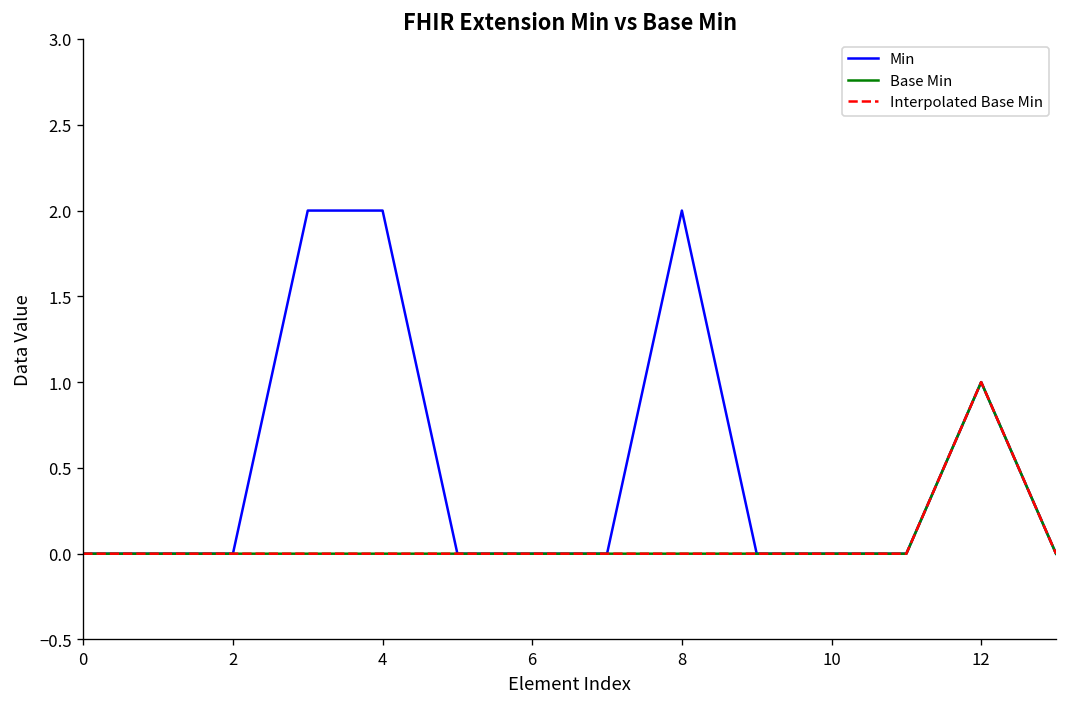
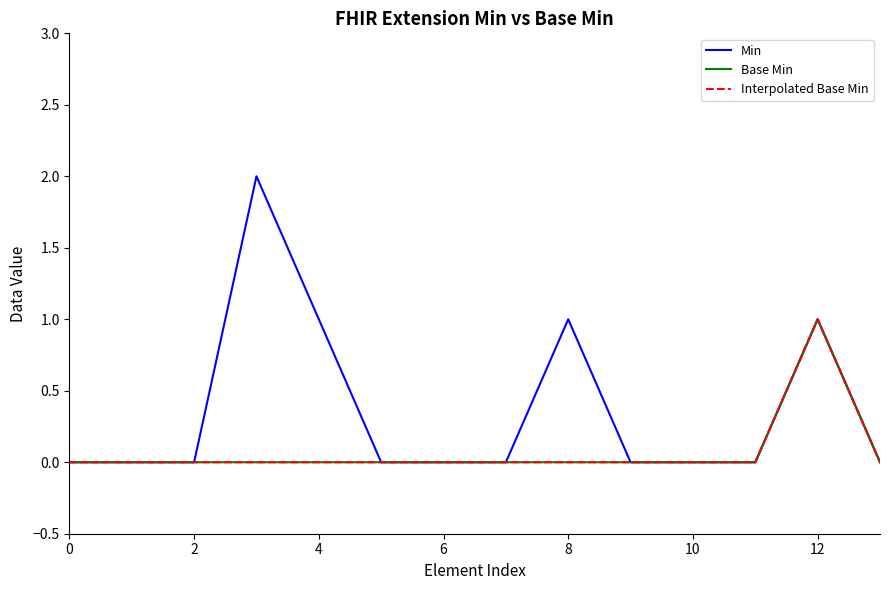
Min, 4: 2 -> 1
Min, 8: 2 -> 1
